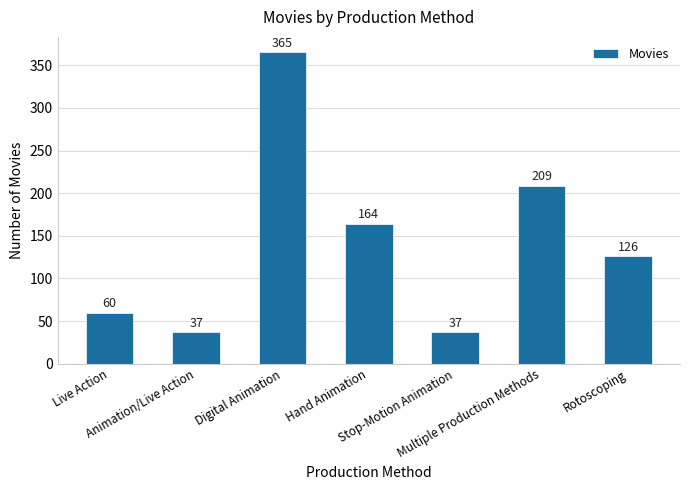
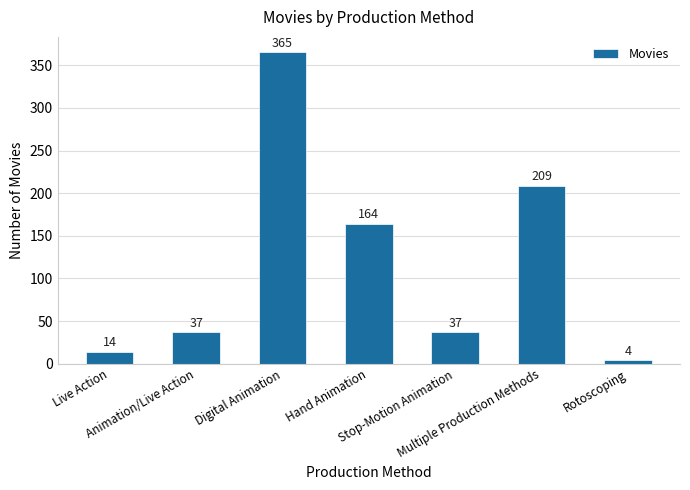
Live Action: 60 -> 14
Rotoscoping: 126 -> 4
